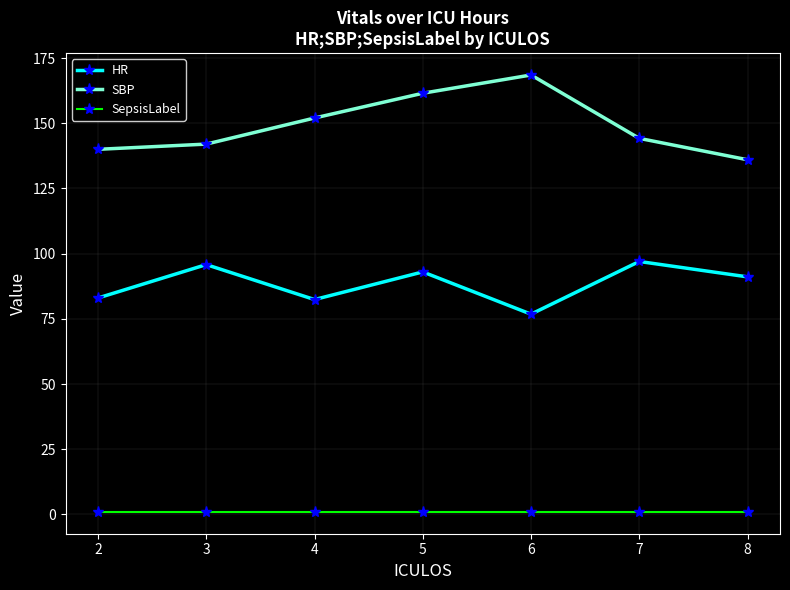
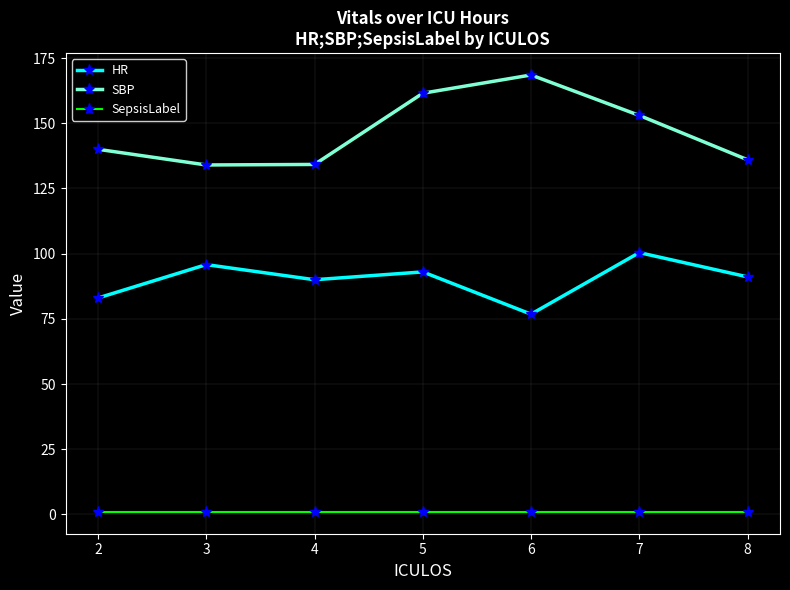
SBP, 3: 142 -> 134
HR, 4: 82 -> 90
SBP, 4: 152 -> 134
HR, 7: 97 -> 100
SBP, 7: 144 -> 153
